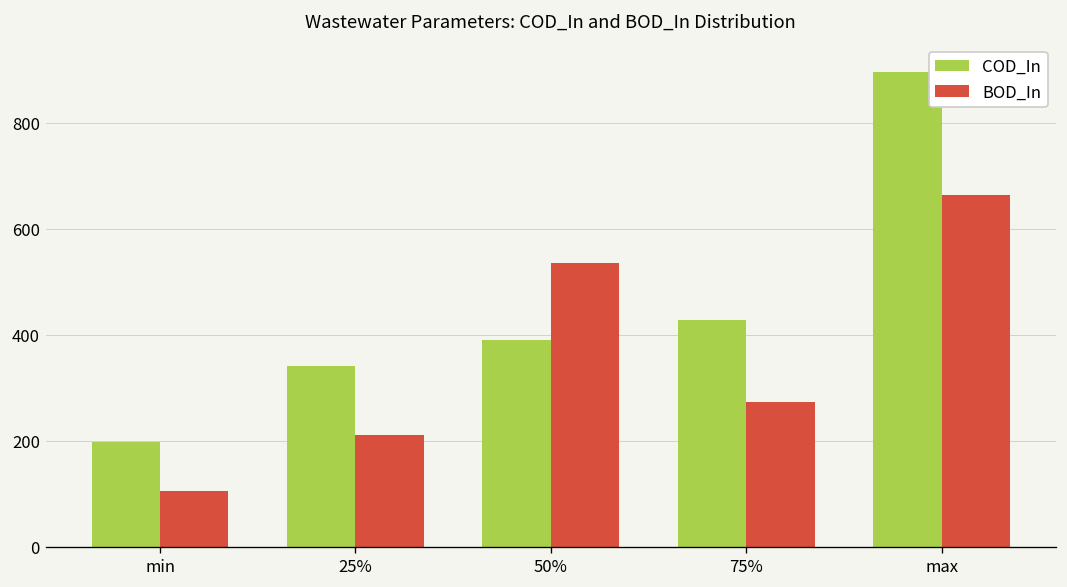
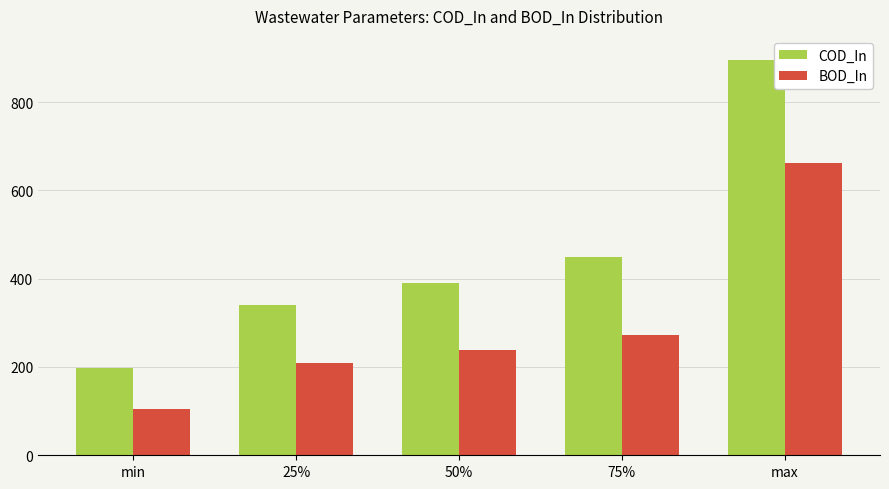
BOD_In, 50%: 540 -> 240
COD_In, 75%: 430 -> 450
